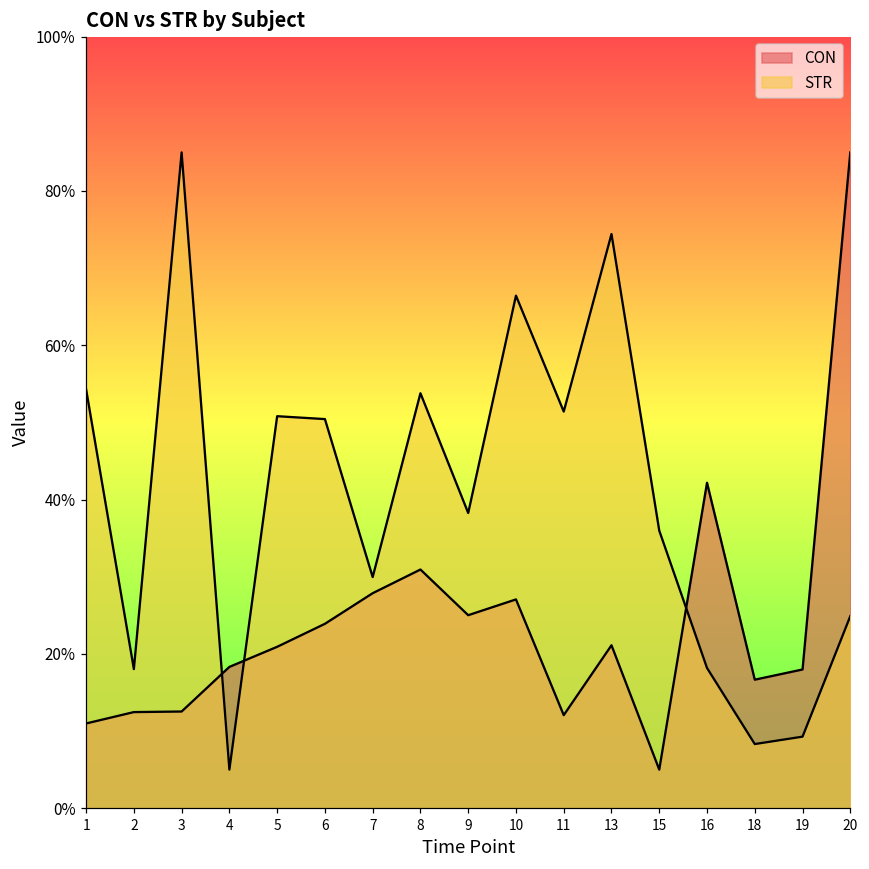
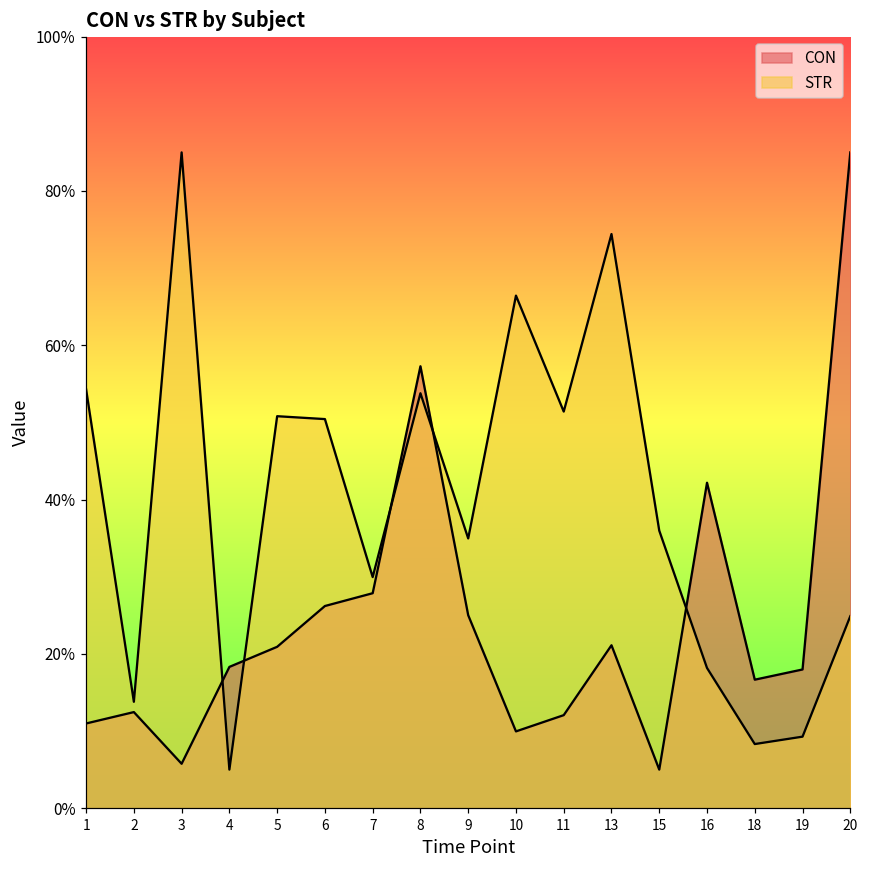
STR, 2: 18% -> 14%
CON, 3: 13% -> 6%
CON, 6: 24% -> 26%
CON, 8: 31% -> 57%
STR, 9: 38% -> 35%
CON, 10: 27% -> 10%
